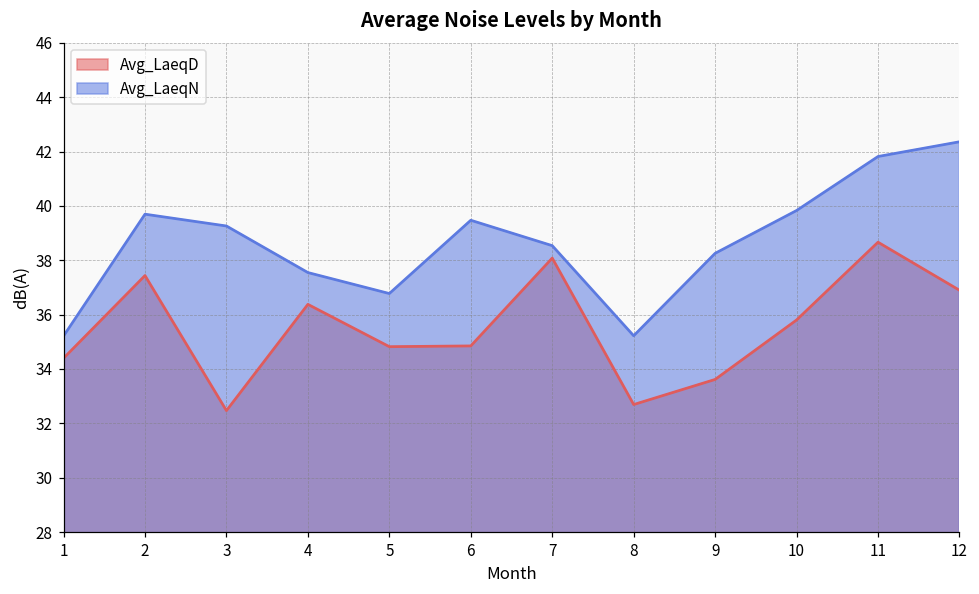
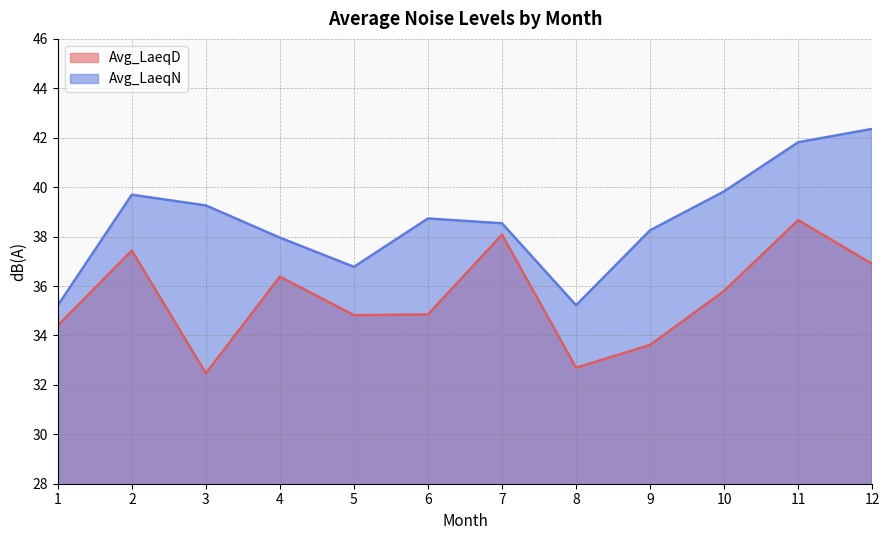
Avg_LaeqN, 4: 37.5 -> 38.0
Avg_LaeqN, 6: 39.5 -> 38.7
